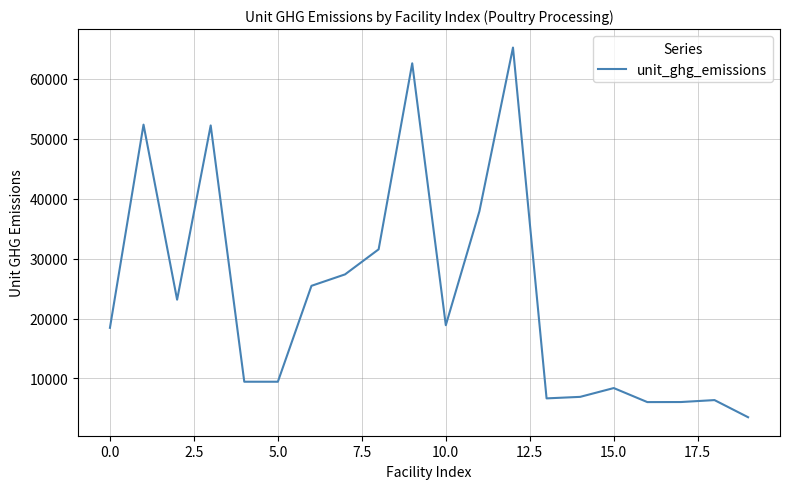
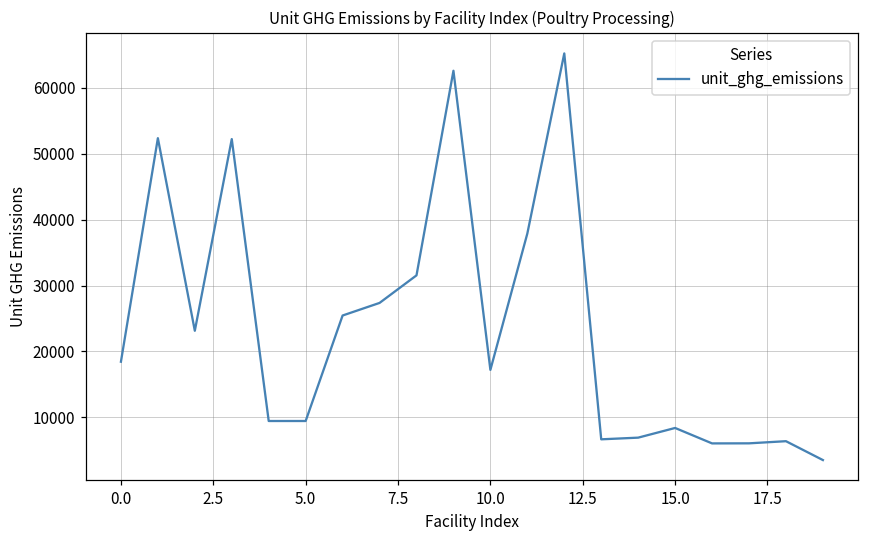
10.0: 19000 -> 17000
